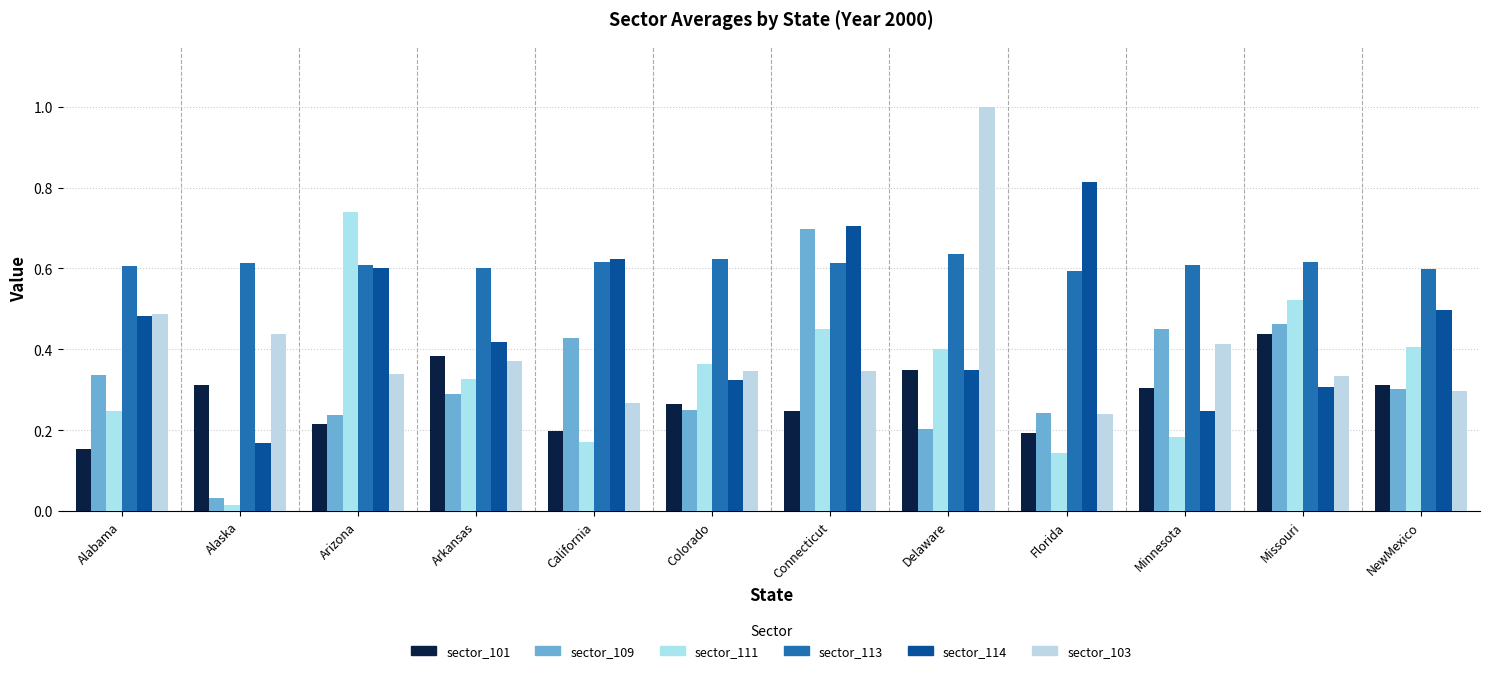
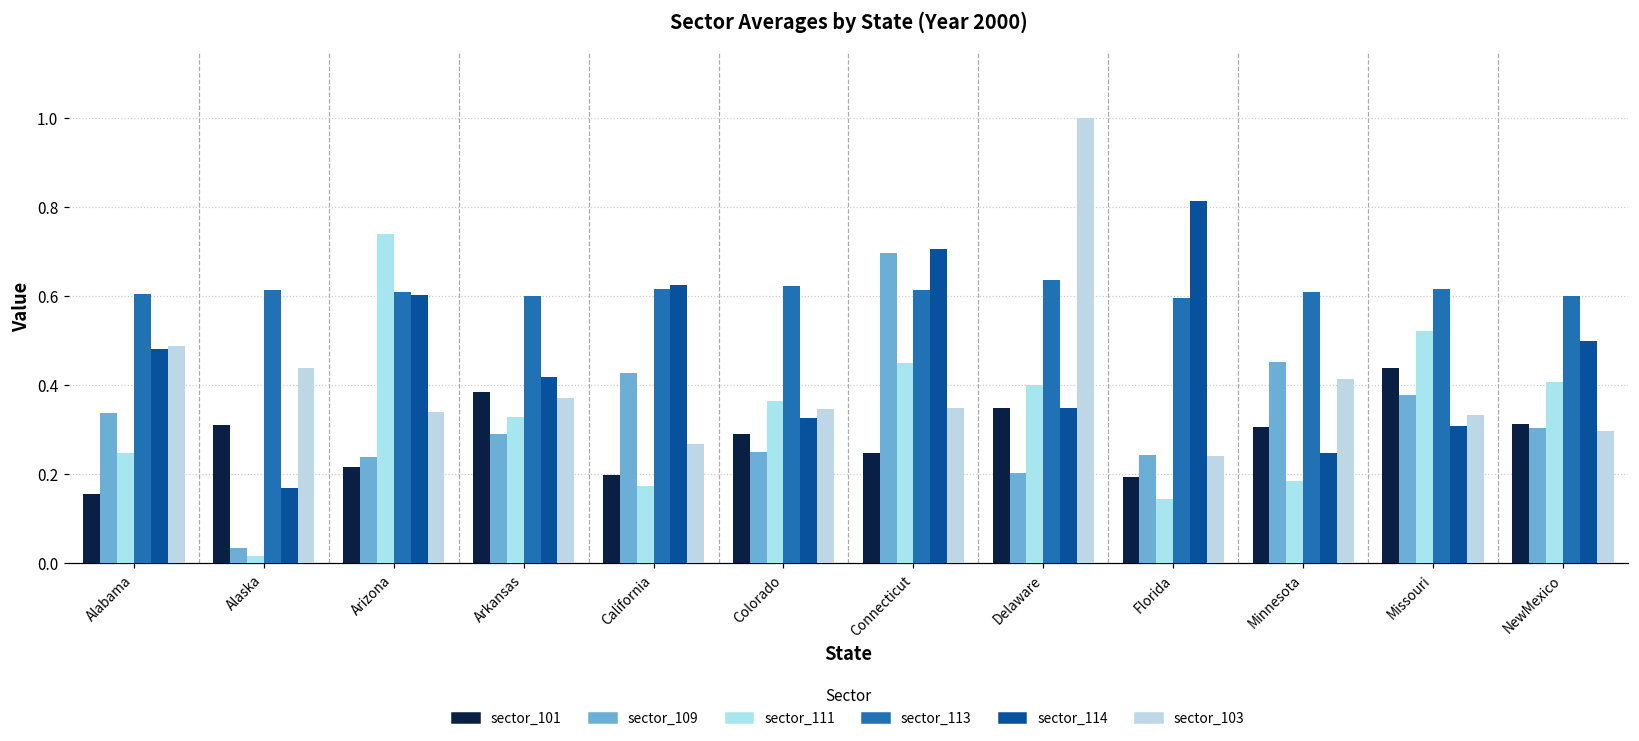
sector_101, Colorado: 0.26 -> 0.29
sector_109, Missouri: 0.46 -> 0.38
